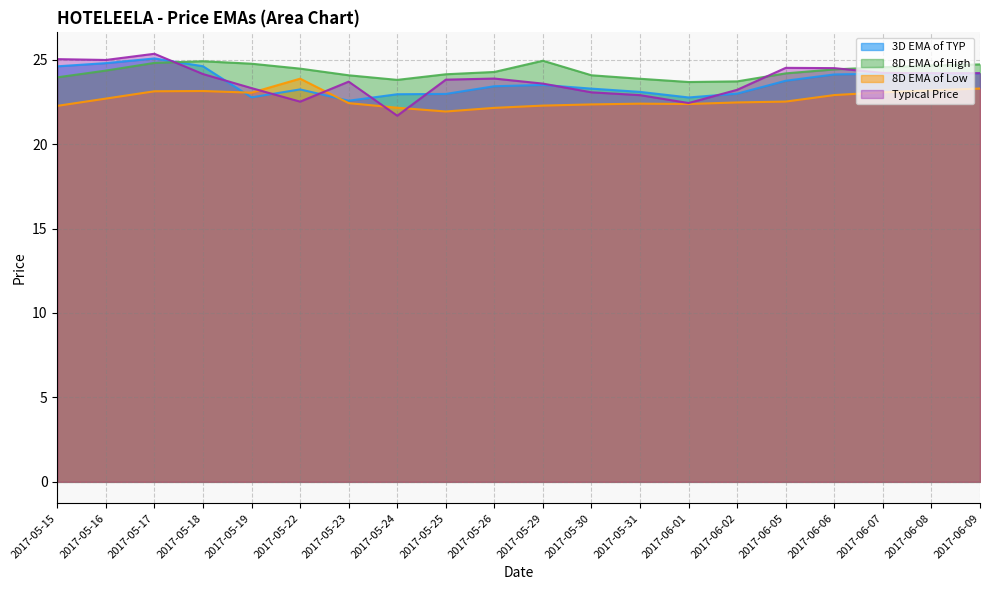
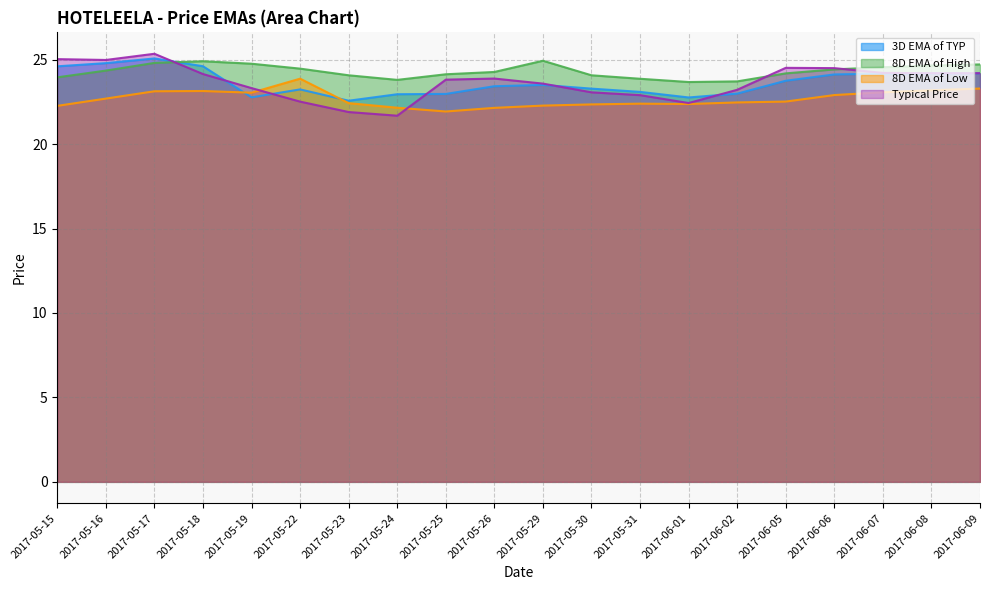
Typical Price, 2017-05-23: 23.7 -> 21.9
